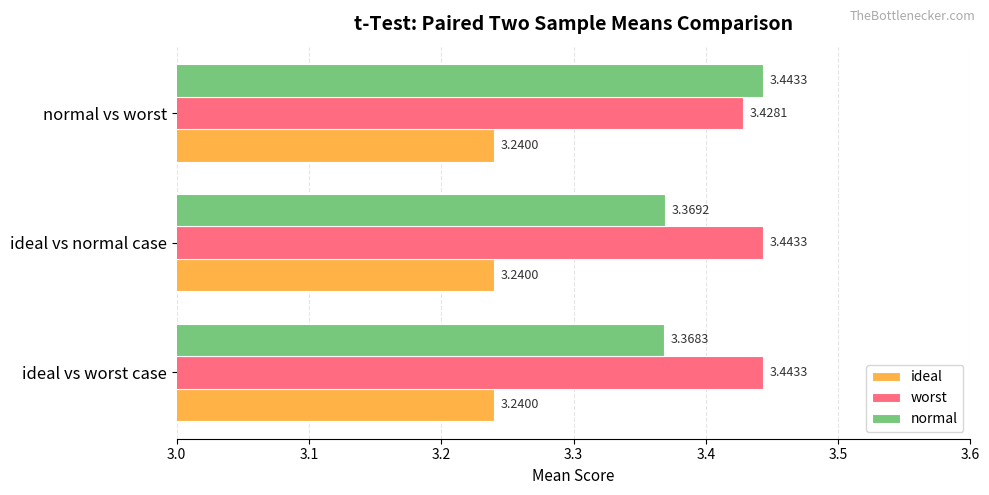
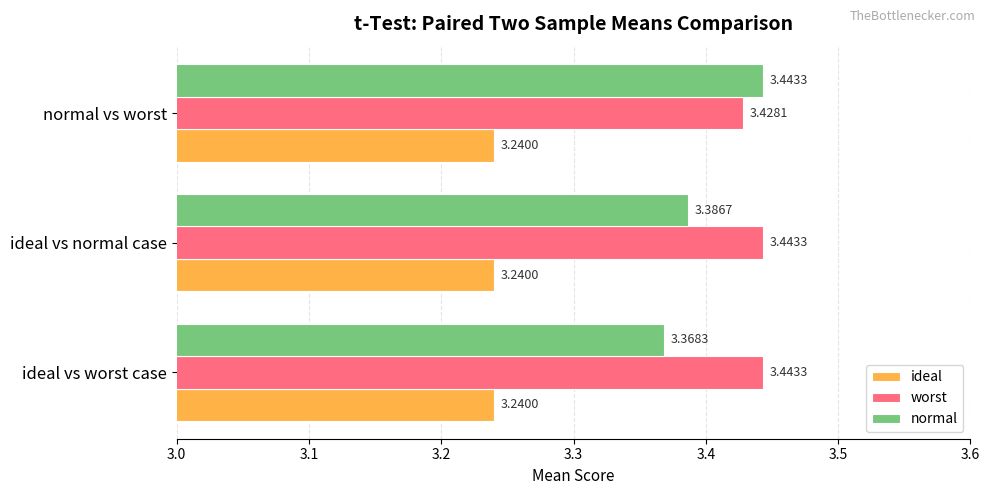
normal, ideal vs normal case: 3.3692 -> 3.3867
